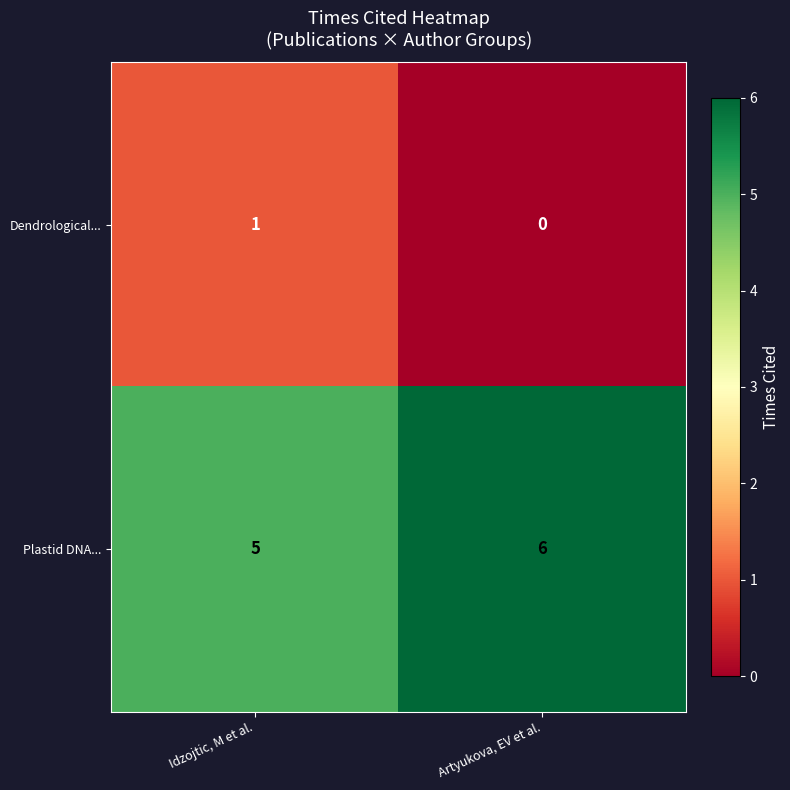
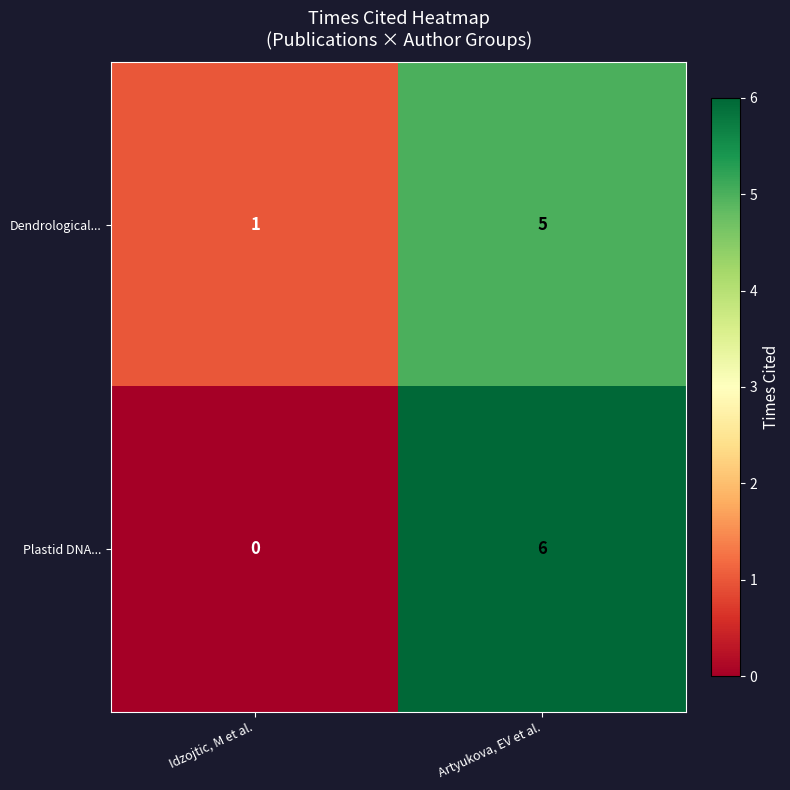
Dendrological..., Artyukova, EV et al.: 0 -> 5
Plastid DNA..., Idzojtic, M et al.: 5 -> 0
